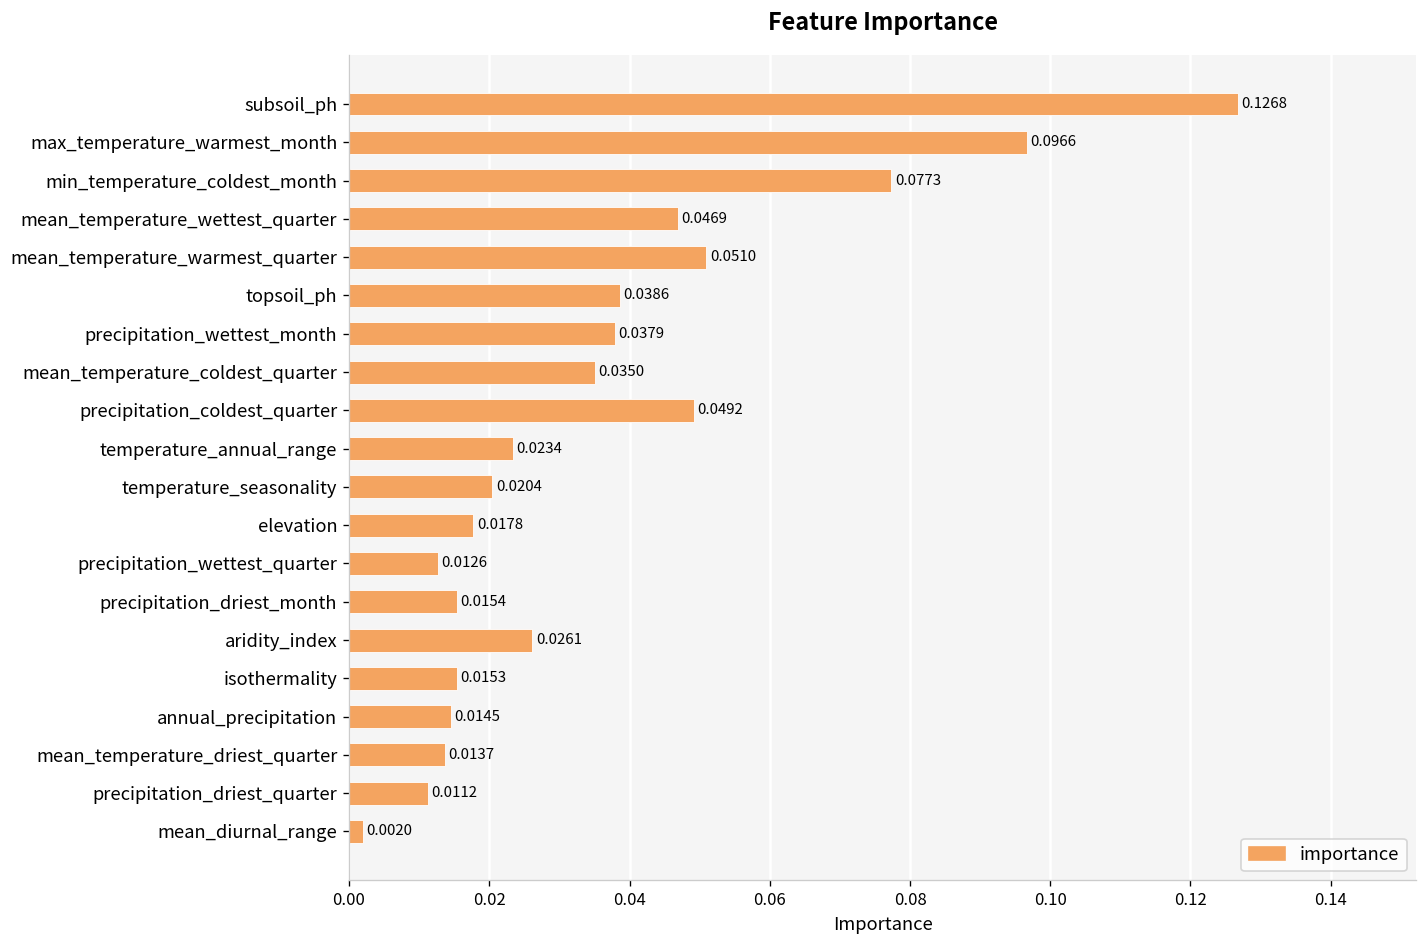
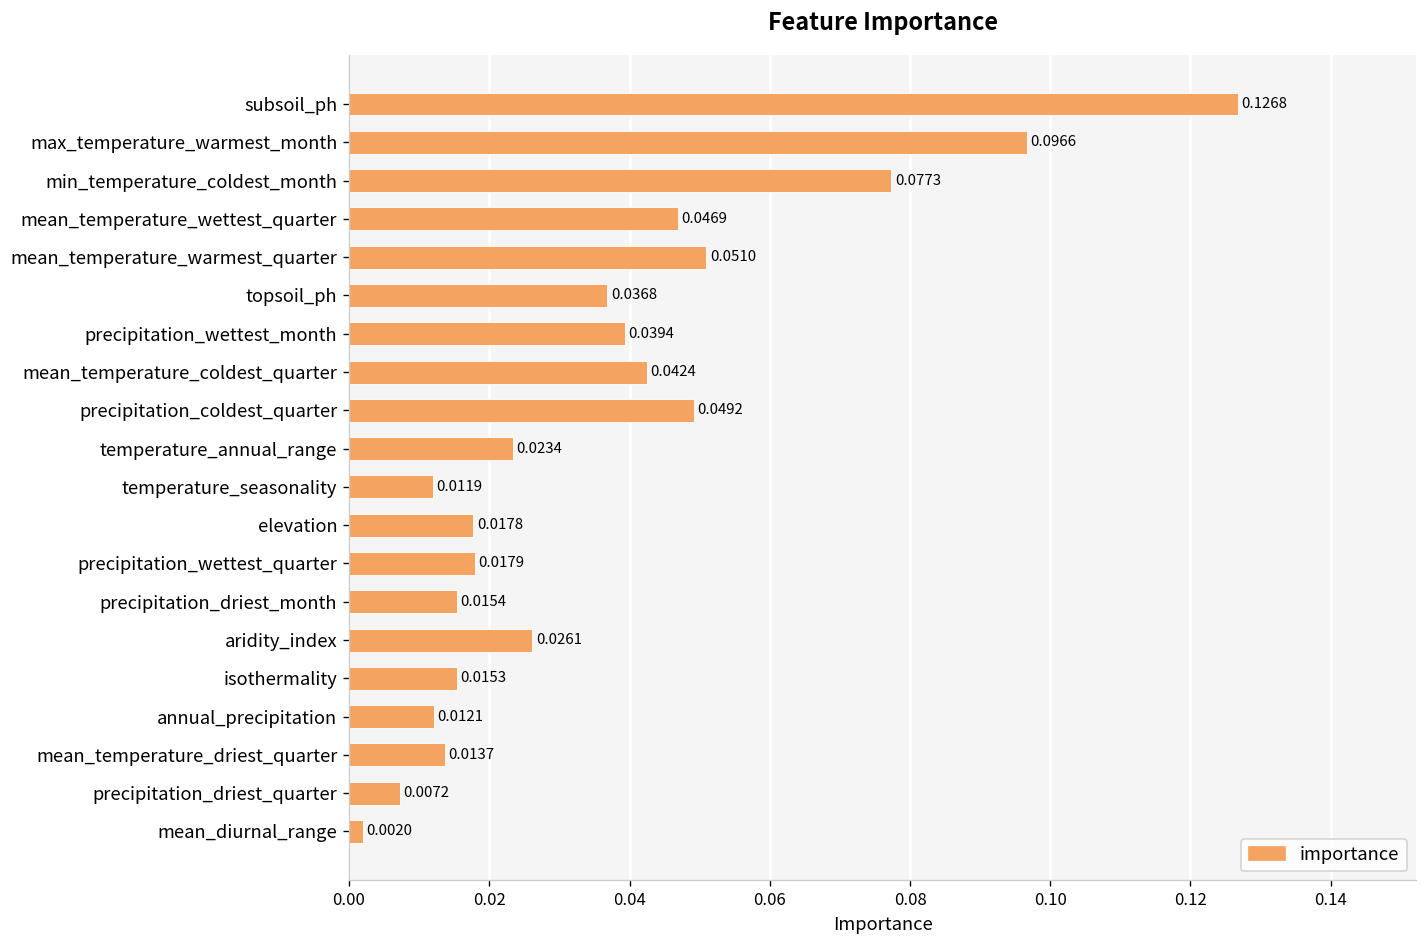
topsoil_ph: 0.0386 -> 0.0368
precipitation_wettest_month: 0.0379 -> 0.0394
mean_temperature_coldest_quarter: 0.0350 -> 0.0424
temperature_seasonality: 0.0204 -> 0.0119
precipitation_wettest_quarter: 0.0126 -> 0.0179
annual_precipitation: 0.0145 -> 0.0121
precipitation_driest_quarter: 0.0112 -> 0.0072
